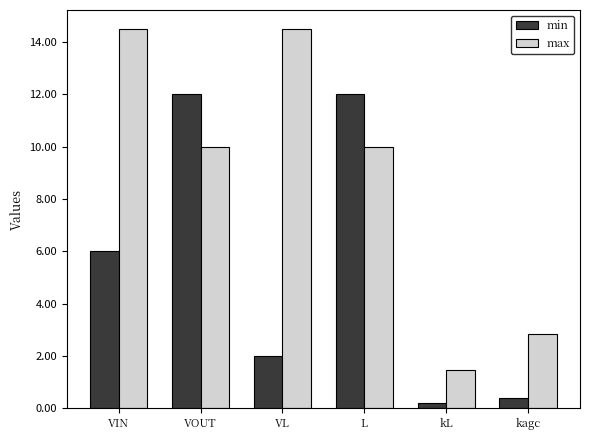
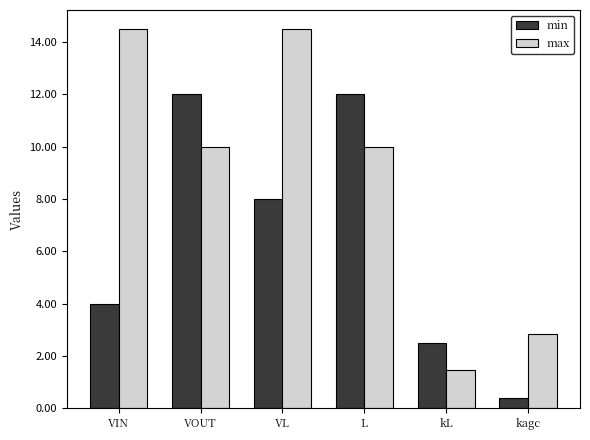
min, VIN: 6 -> 4
min, VL: 2 -> 8
min, kL: 0.2 -> 2.5
